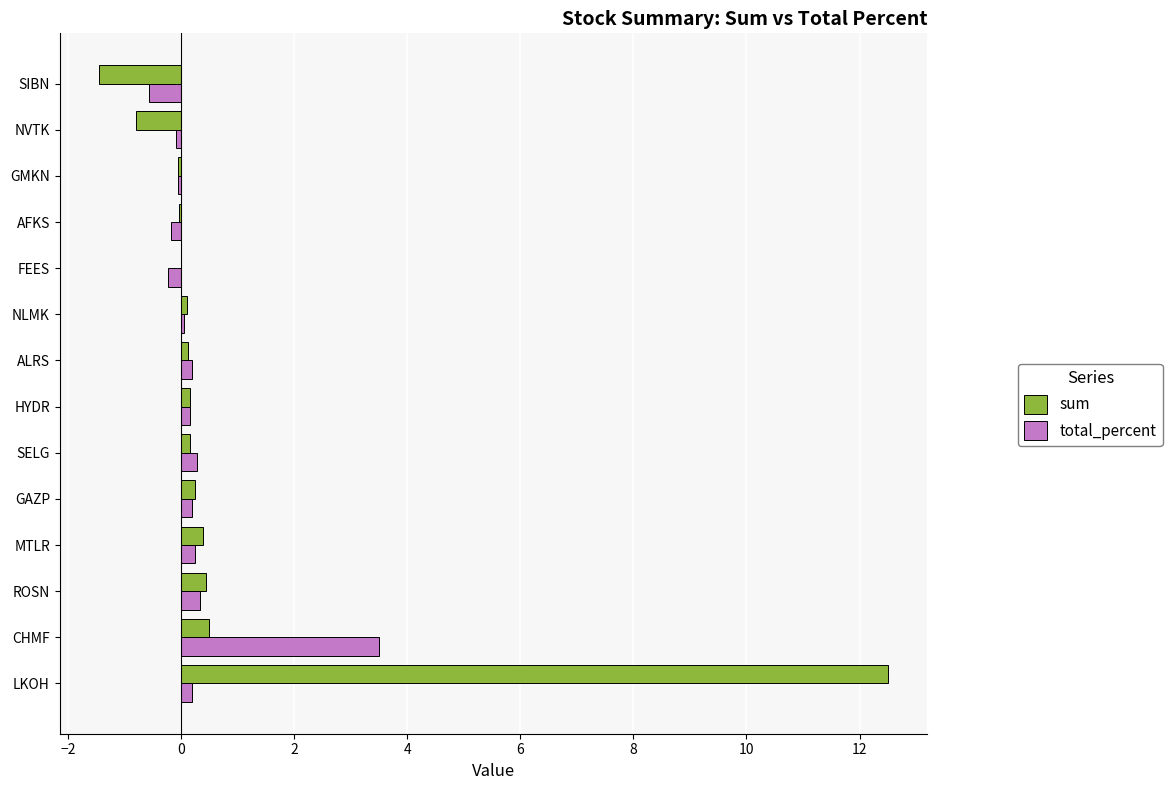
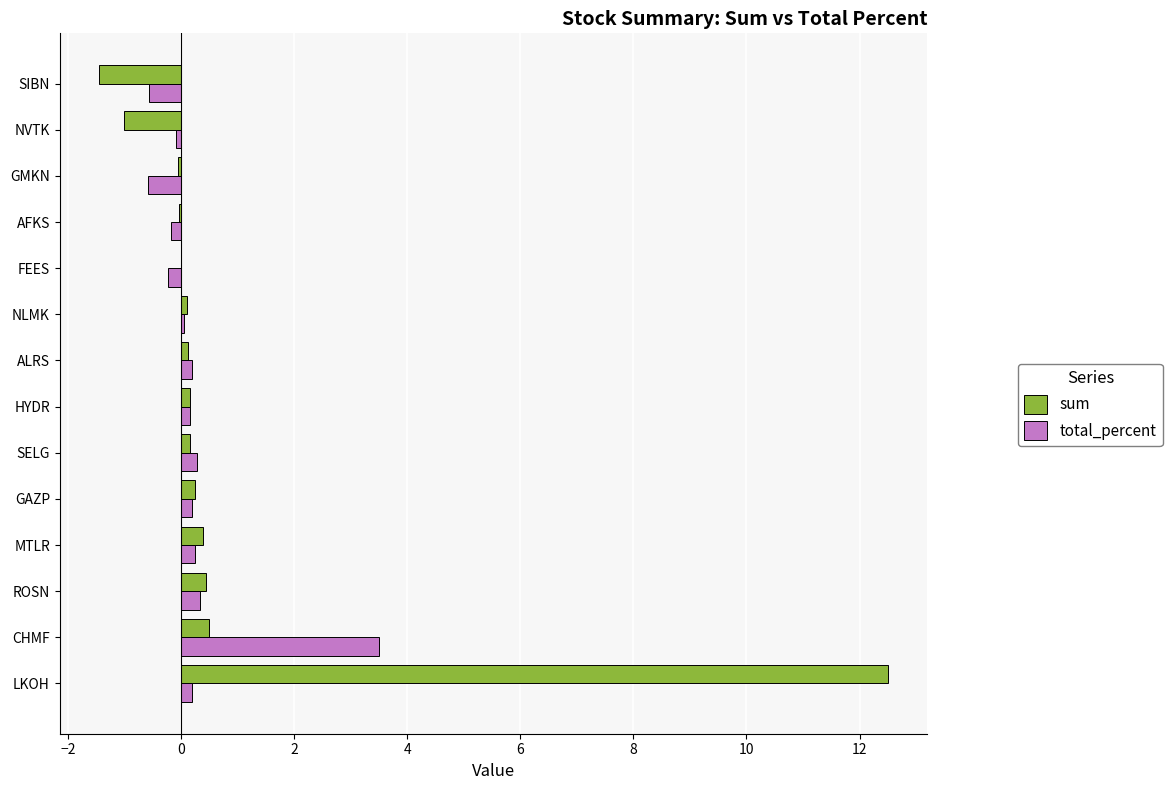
sum, NVTK: -0.8 -> -1.0
total_percent, GMKN: -0.1 -> -0.6
